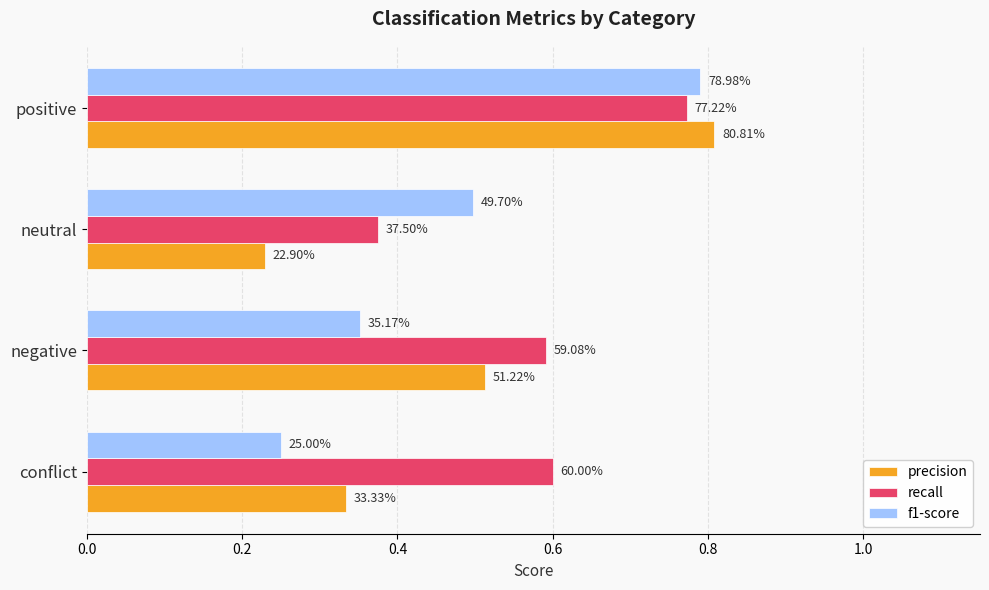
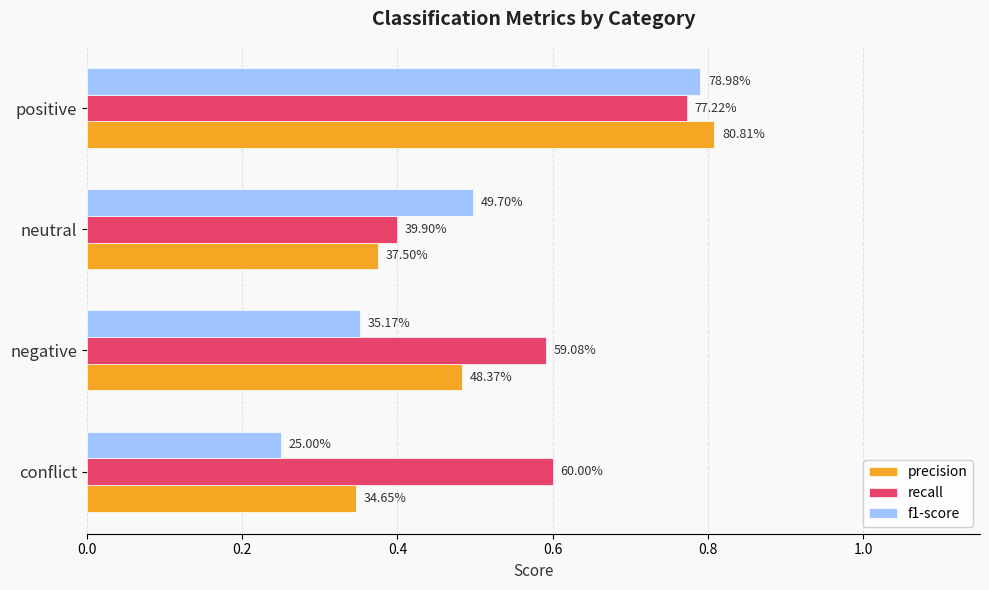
recall, neutral: 37.50% -> 39.90%
precision, neutral: 22.90% -> 37.50%
precision, negative: 51.22% -> 48.37%
precision, conflict: 33.33% -> 34.65%
